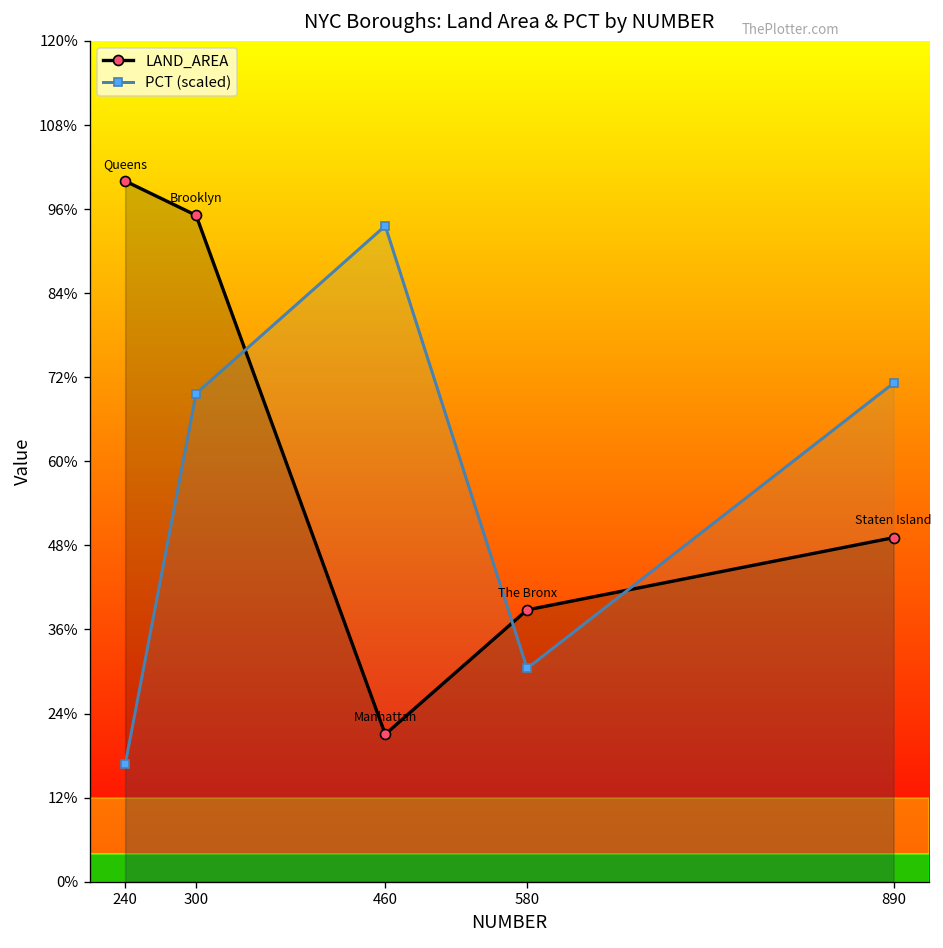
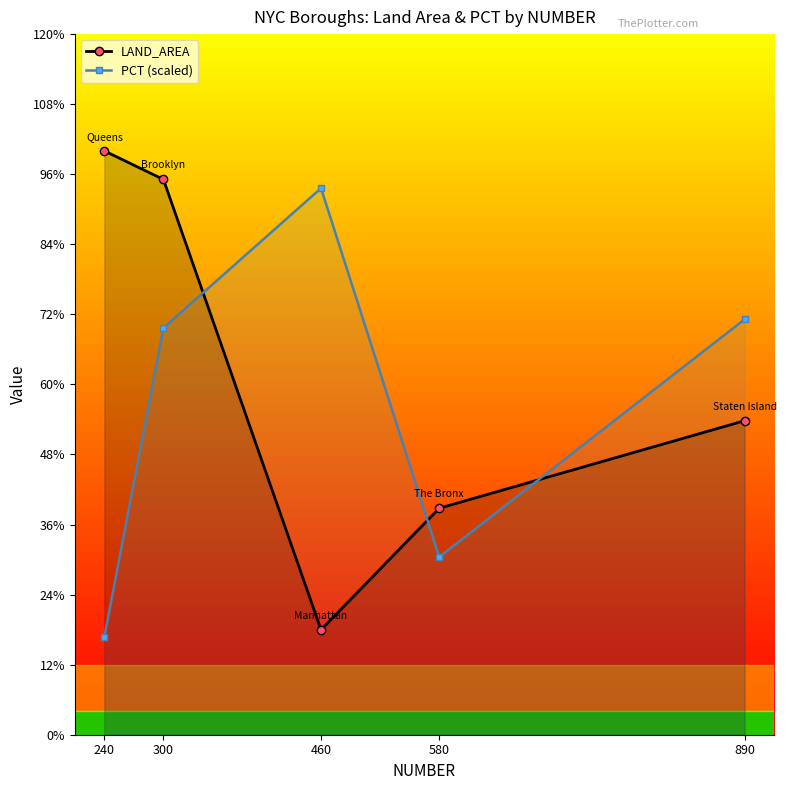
LAND_AREA, 460: 21% -> 18%
LAND_AREA, 890: 49% -> 54%
